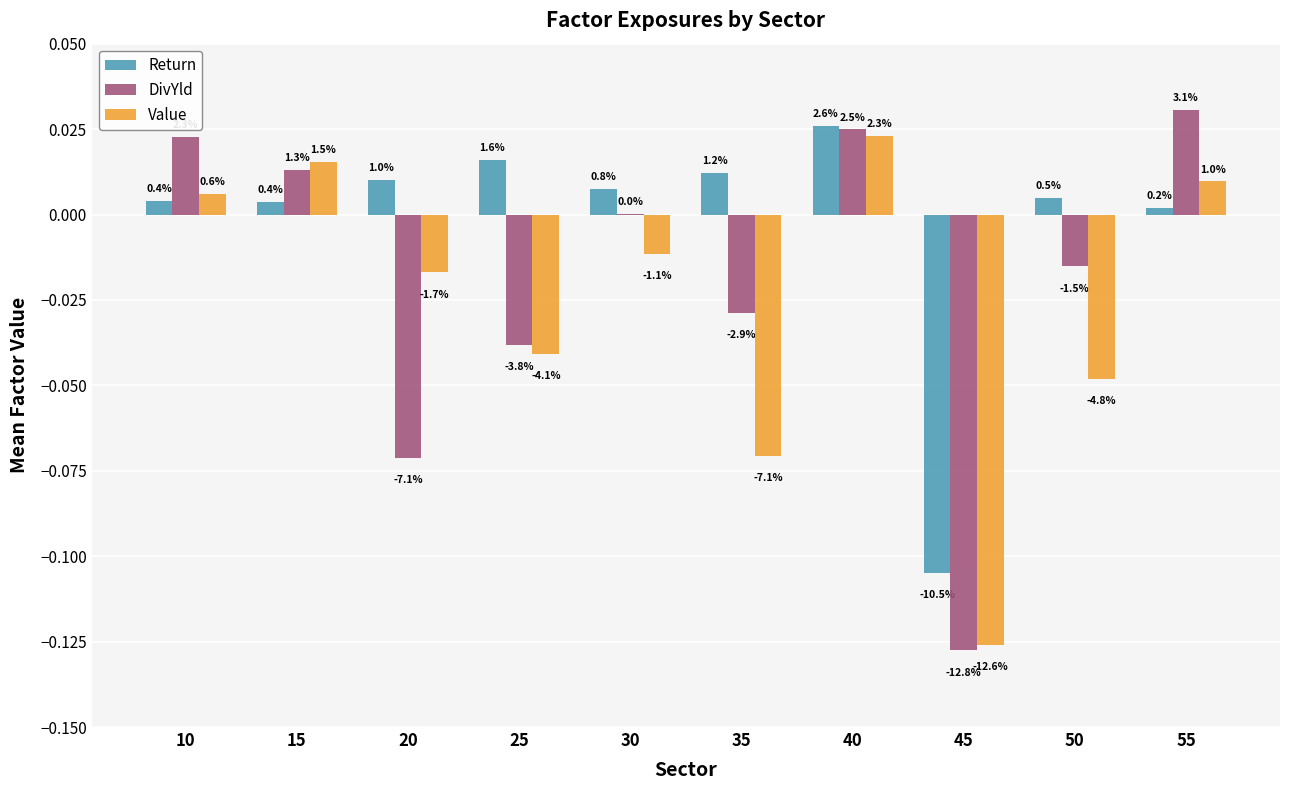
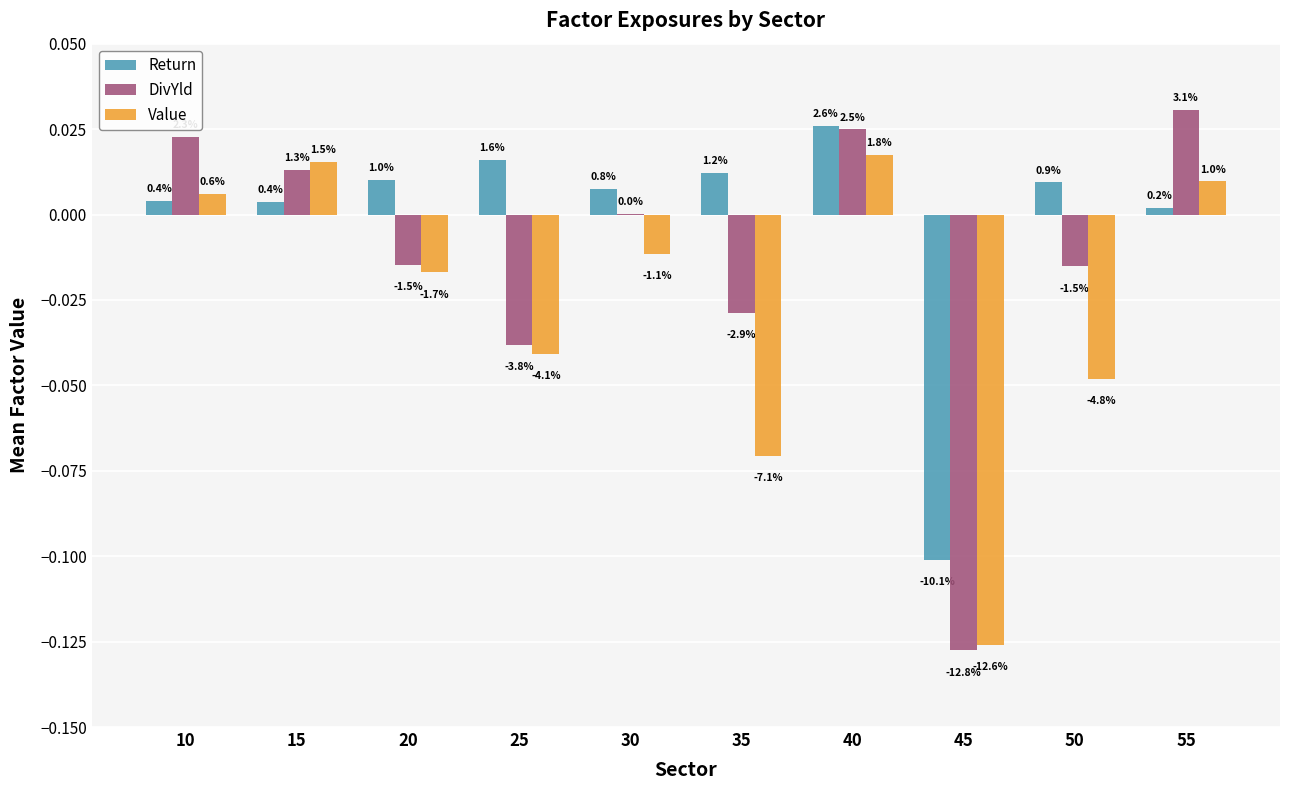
DivYld, 20: -7.1% -> -1.5%
Value, 40: 2.3% -> 1.8%
Return, 45: -10.5% -> -10.1%
Return, 50: 0.5% -> 0.9%
